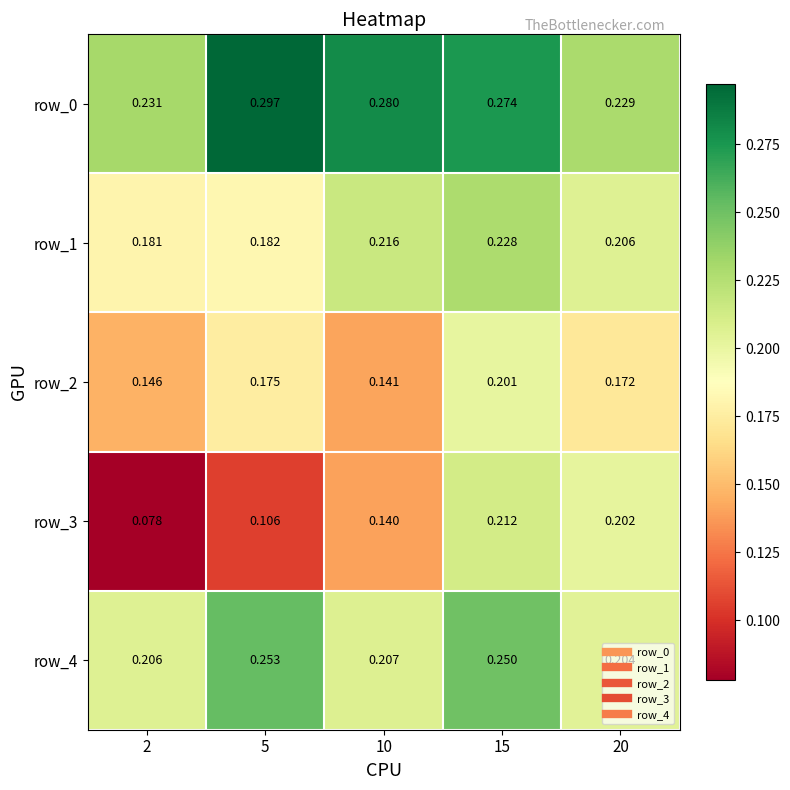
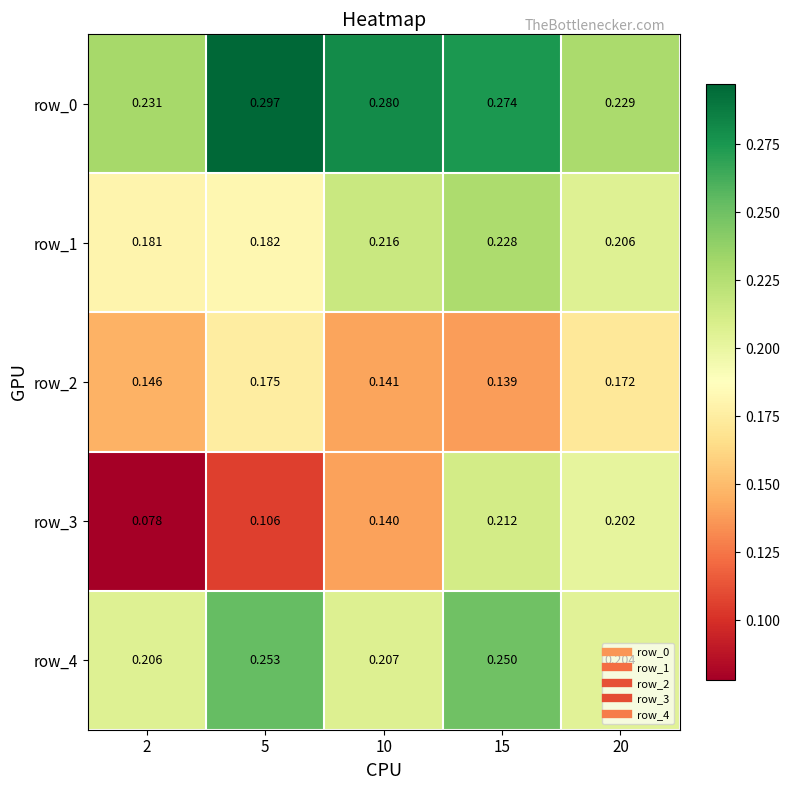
row_2, 15: 0.201 -> 0.139
